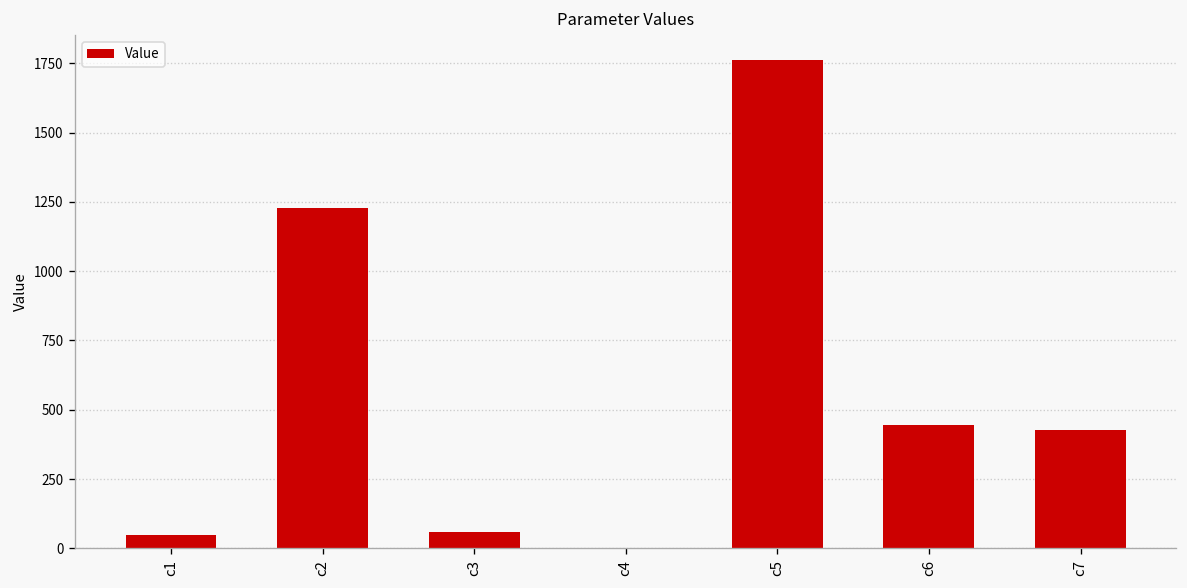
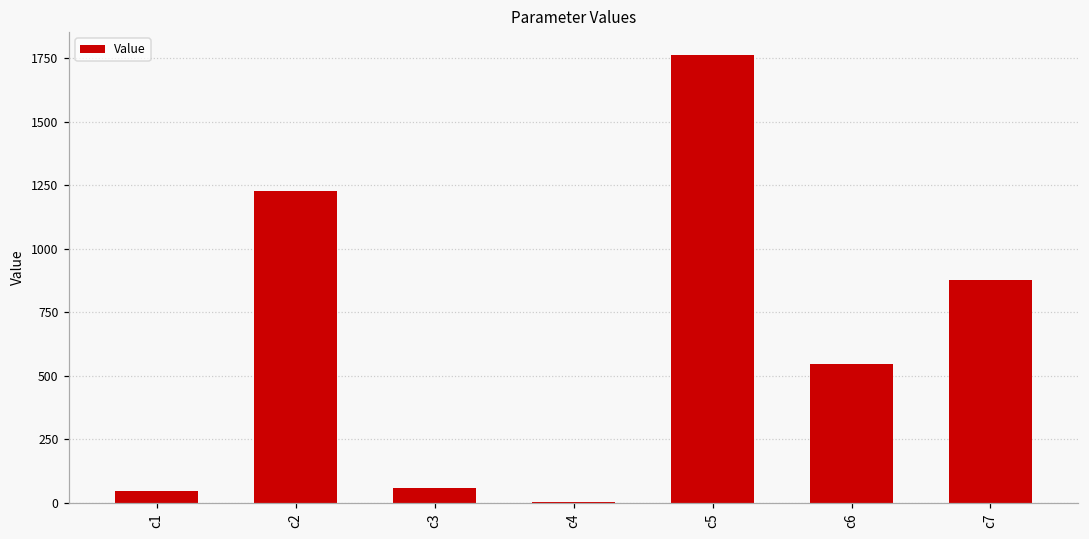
c6: 450 -> 540
c7: 430 -> 870
